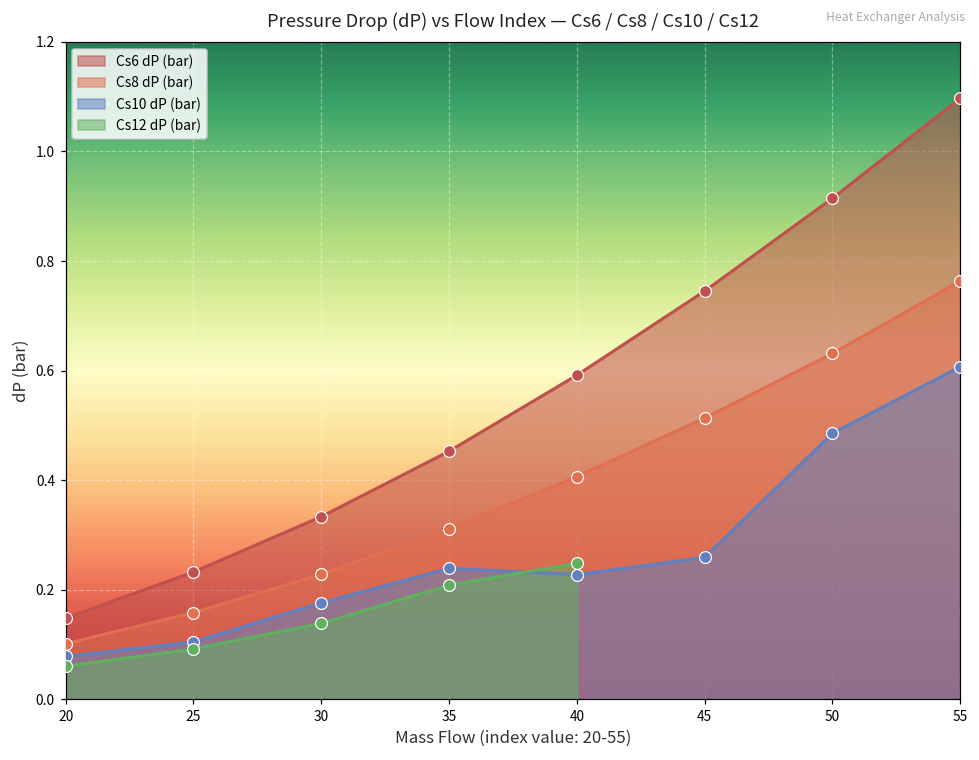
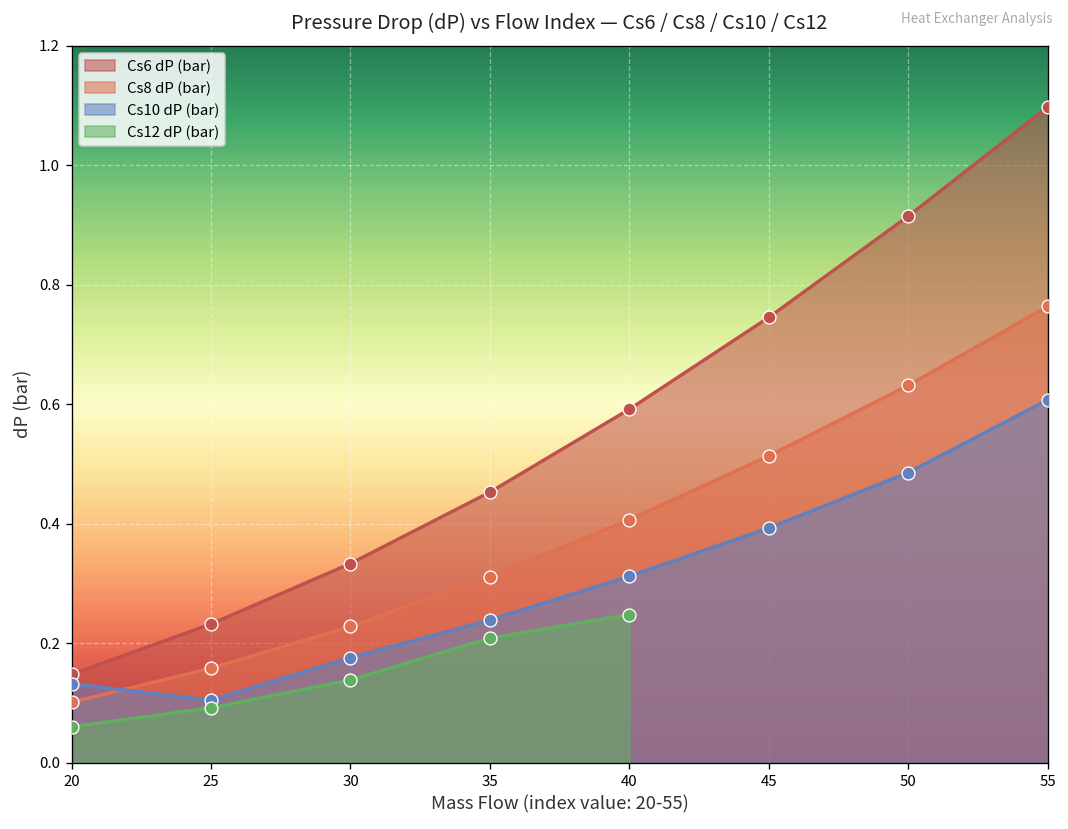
Cs10 dP (bar), 20: 0.08 -> 0.13
Cs10 dP (bar), 40: 0.23 -> 0.31
Cs10 dP (bar), 45: 0.26 -> 0.39
